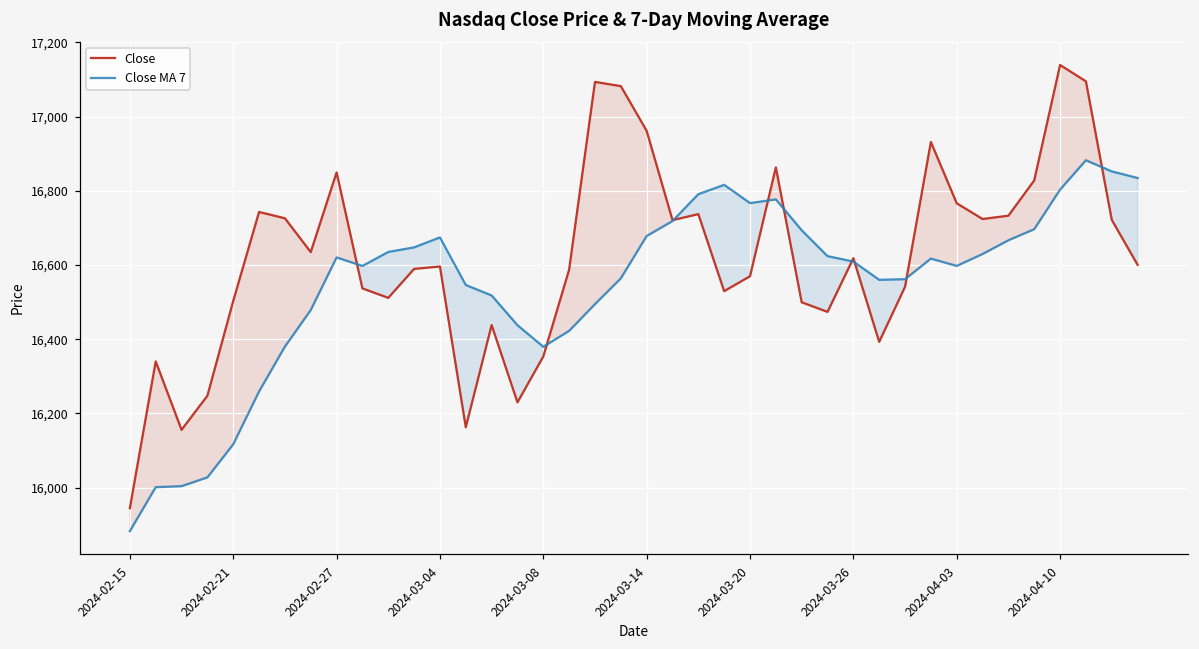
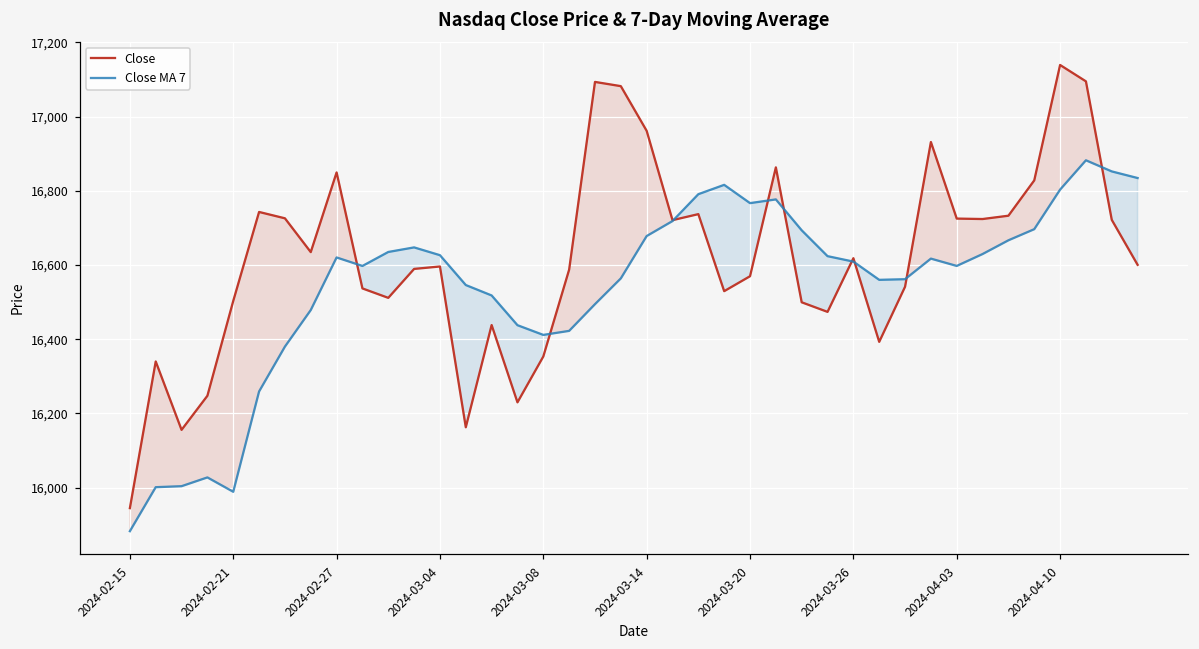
Close MA 7, 2024-02-21: 16,120 -> 15,990
Close MA 7, 2024-03-04: 16,670 -> 16,630
Close MA 7, 2024-03-08: 16,380 -> 16,410
Close, 2024-04-03: 16,770 -> 16,730
